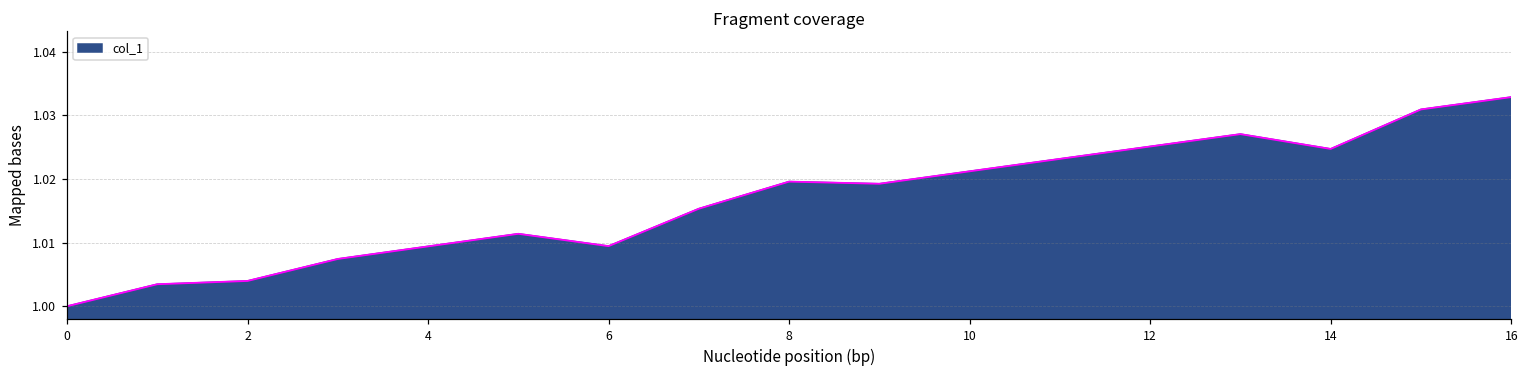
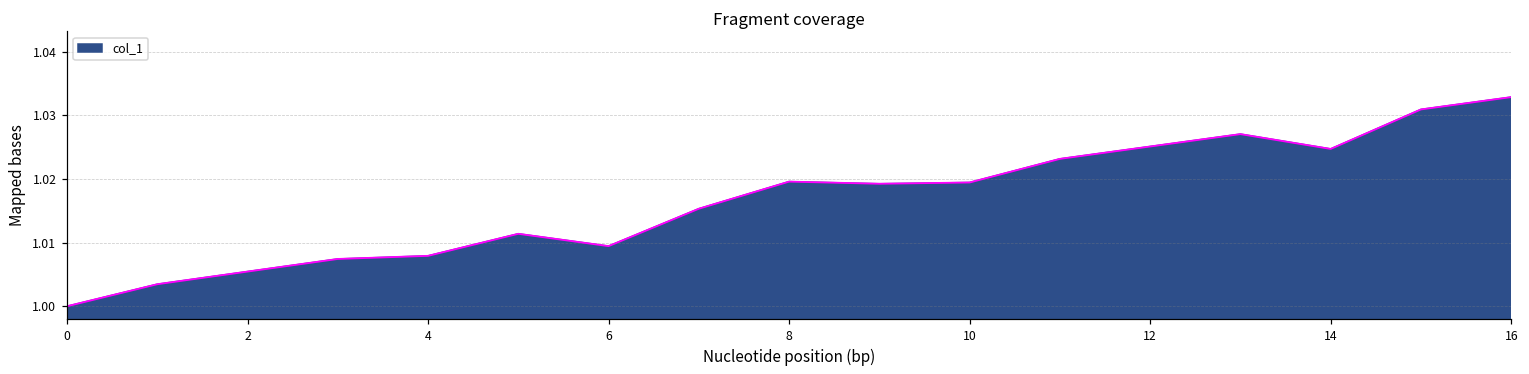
2: 1.004 -> 1.005
4: 1.009 -> 1.008
10: 1.021 -> 1.019
